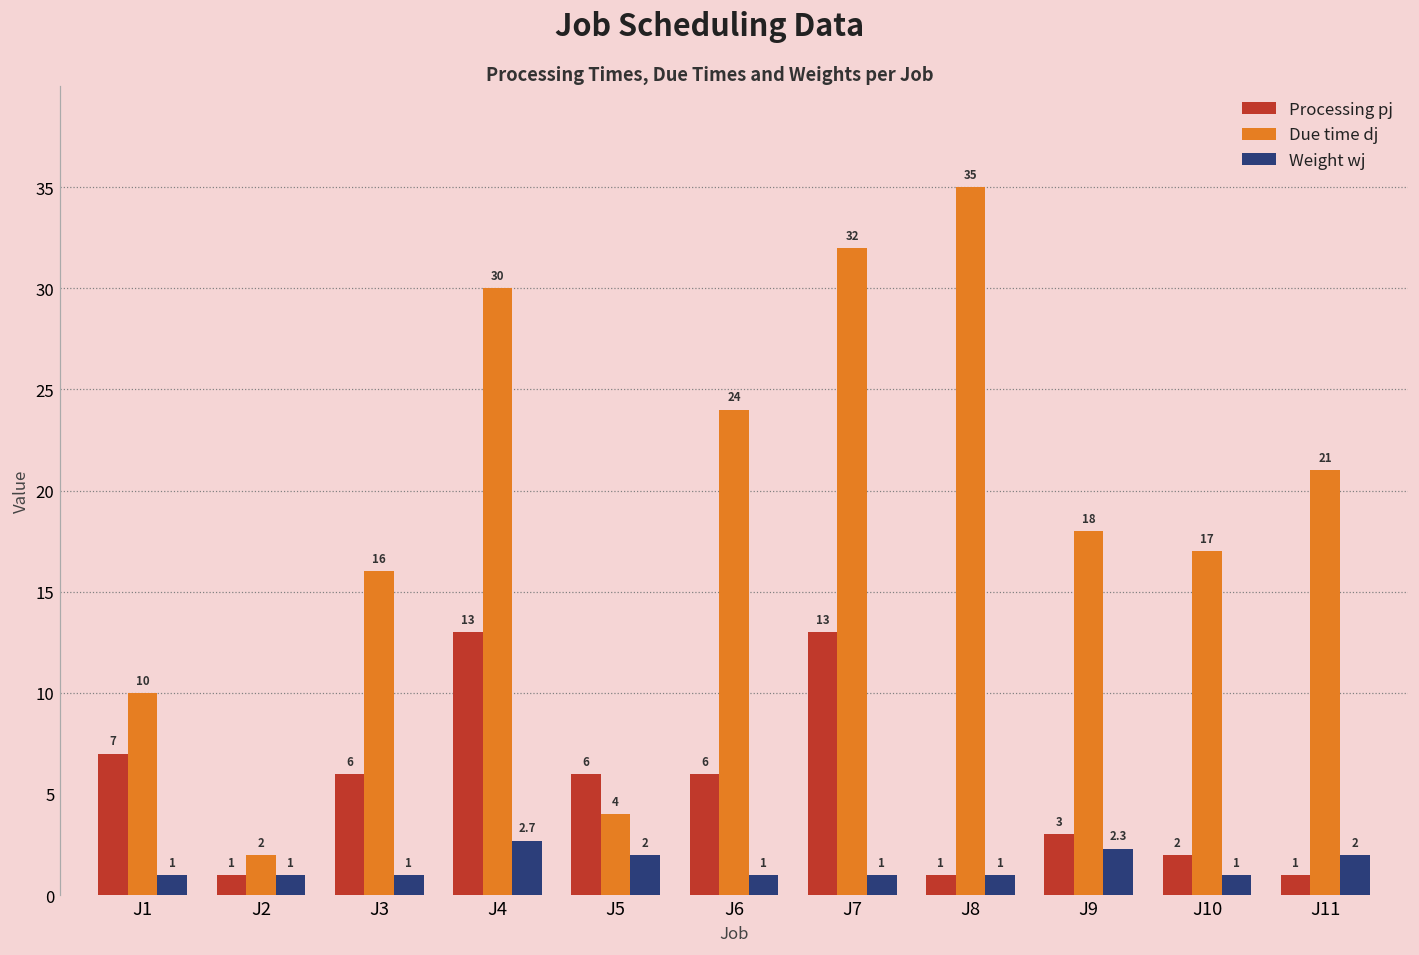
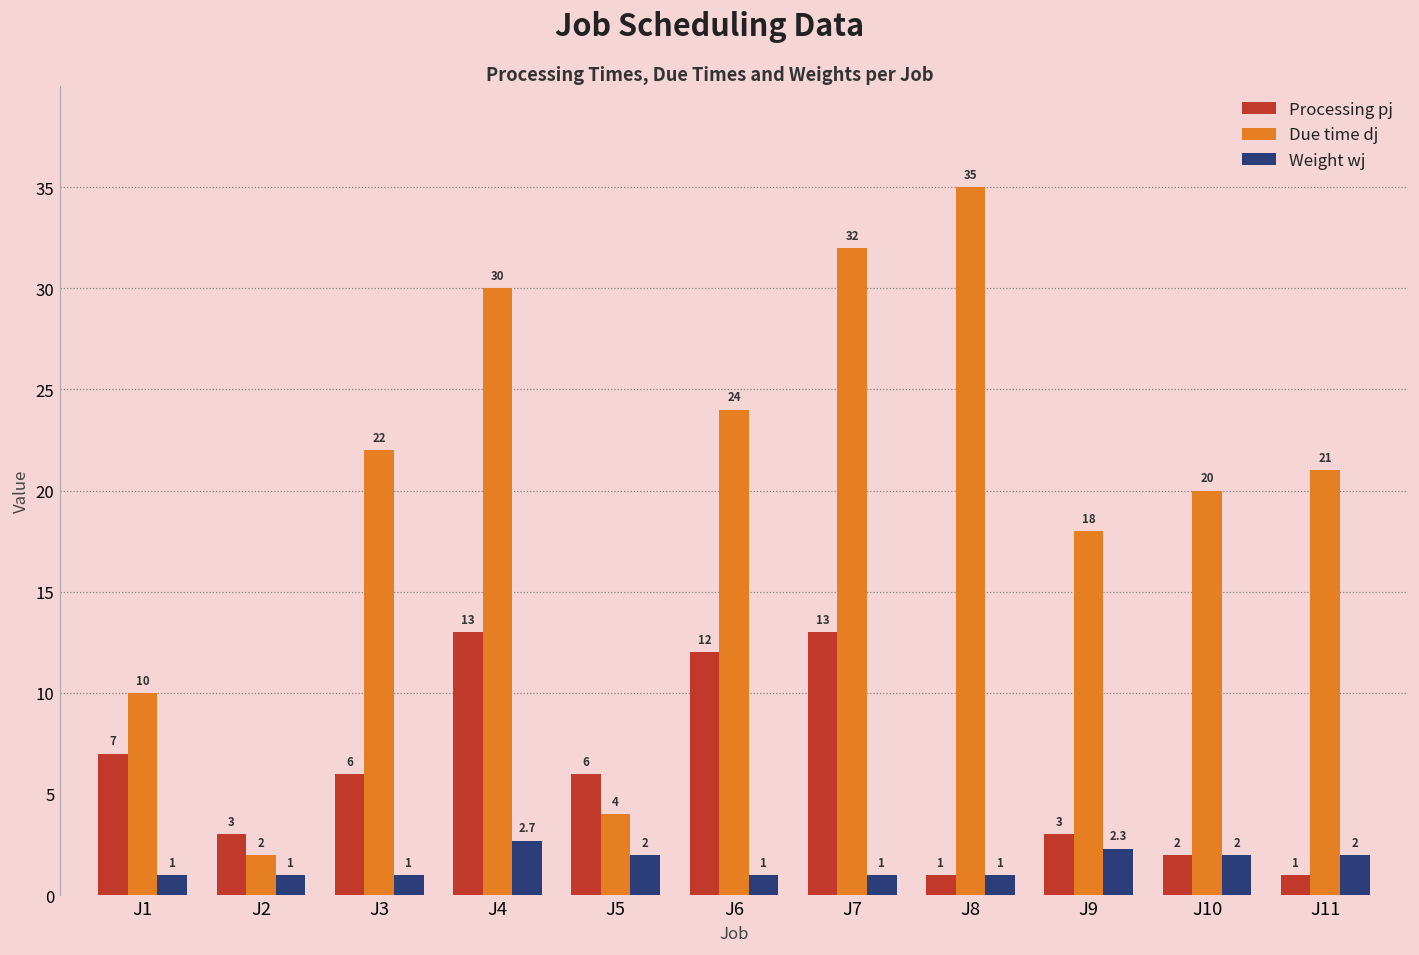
Processing pj, J2: 1 -> 3
Due time dj, J3: 16 -> 22
Processing pj, J6: 6 -> 12
Due time dj, J10: 17 -> 20
Weight wj, J10: 1 -> 2
